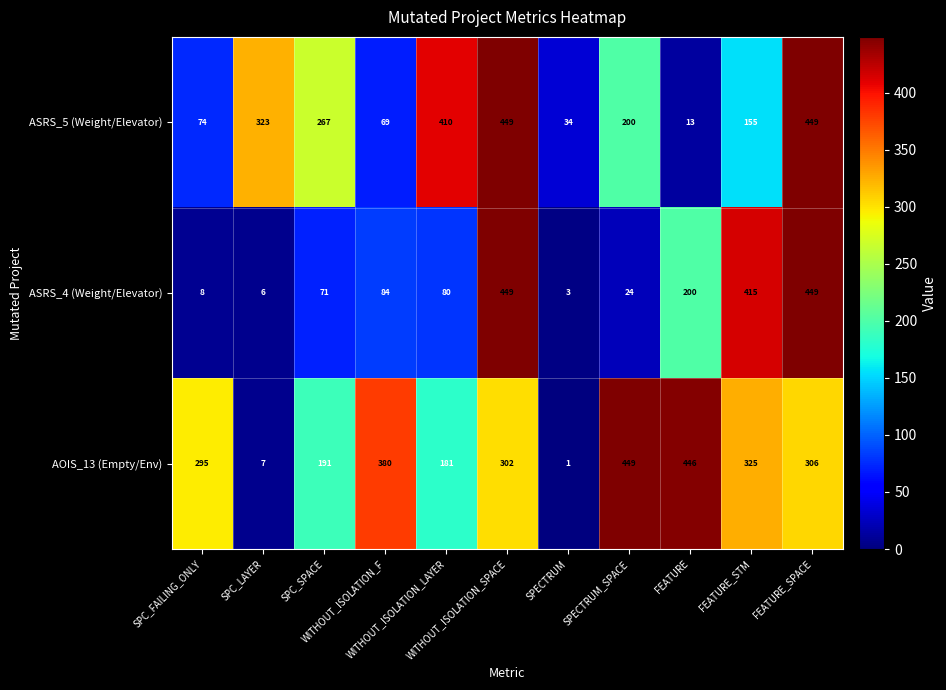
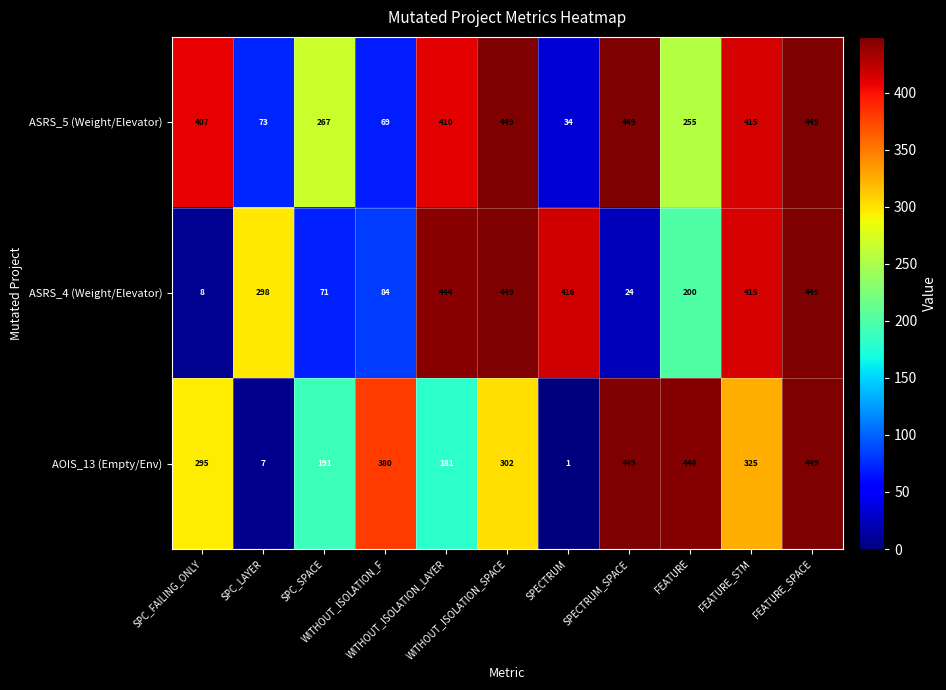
ASRS_5 (Weight/Elevator), SPC_FAILING_ONLY: 74 -> 407
ASRS_5 (Weight/Elevator), SPC_LAYER: 323 -> 73
ASRS_5 (Weight/Elevator), SPECTRUM_SPACE: 200 -> 449
ASRS_5 (Weight/Elevator), FEATURE: 13 -> 255
ASRS_5 (Weight/Elevator), FEATURE_STM: 155 -> 415
ASRS_4 (Weight/Elevator), SPC_LAYER: 6 -> 298
ASRS_4 (Weight/Elevator), WITHOUT_ISOLATION_LAYER: 80 -> 444
ASRS_4 (Weight/Elevator), SPECTRUM: 3 -> 416
AOIS_13 (Empty/Env), FEATURE_SPACE: 306 -> 449
